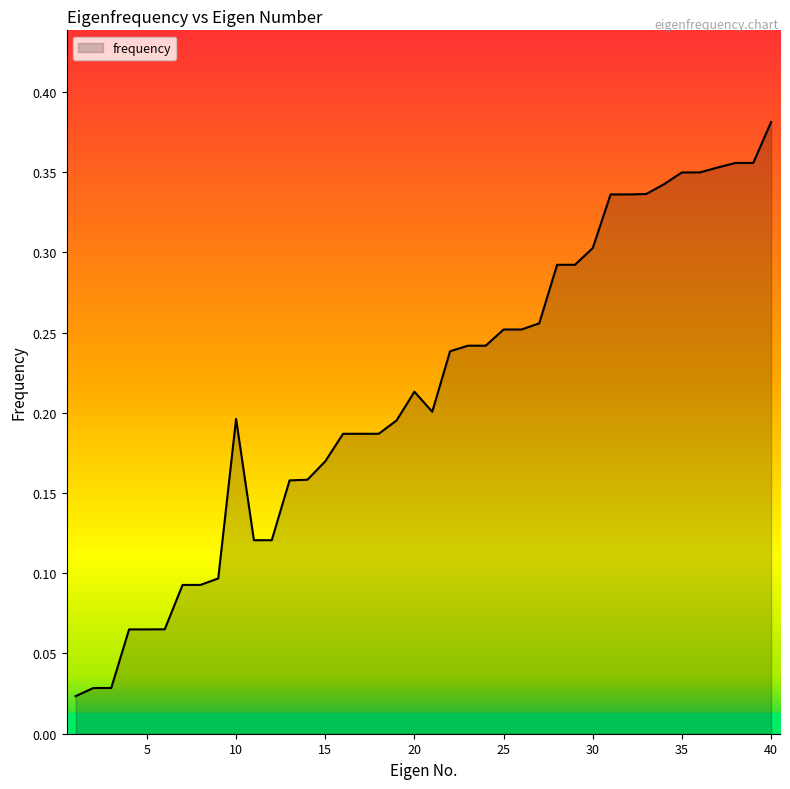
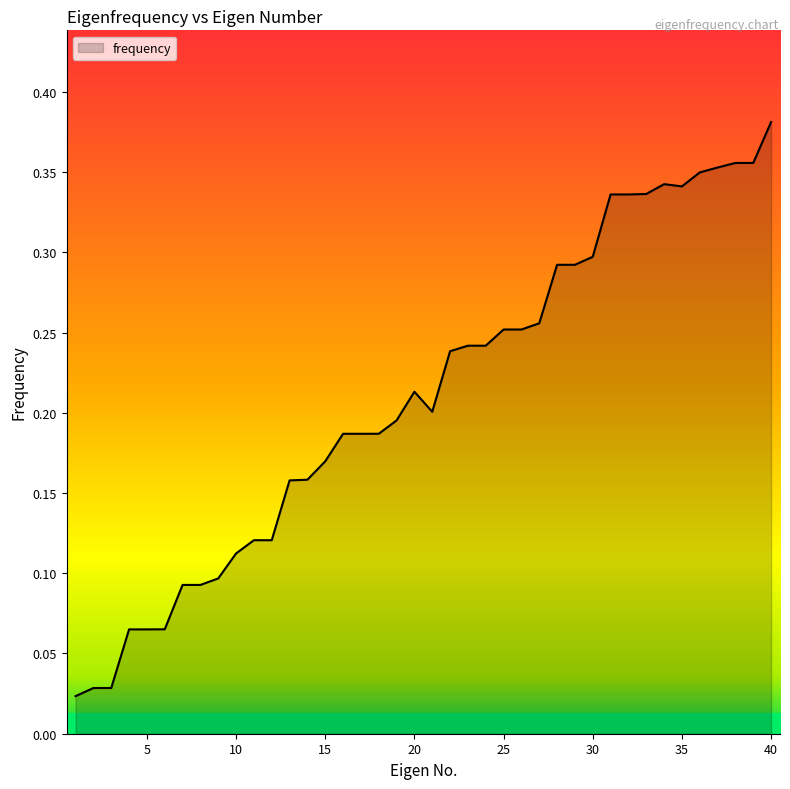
frequency, 10: 0.196 -> 0.112
frequency, 30: 0.303 -> 0.297
frequency, 35: 0.350 -> 0.341
